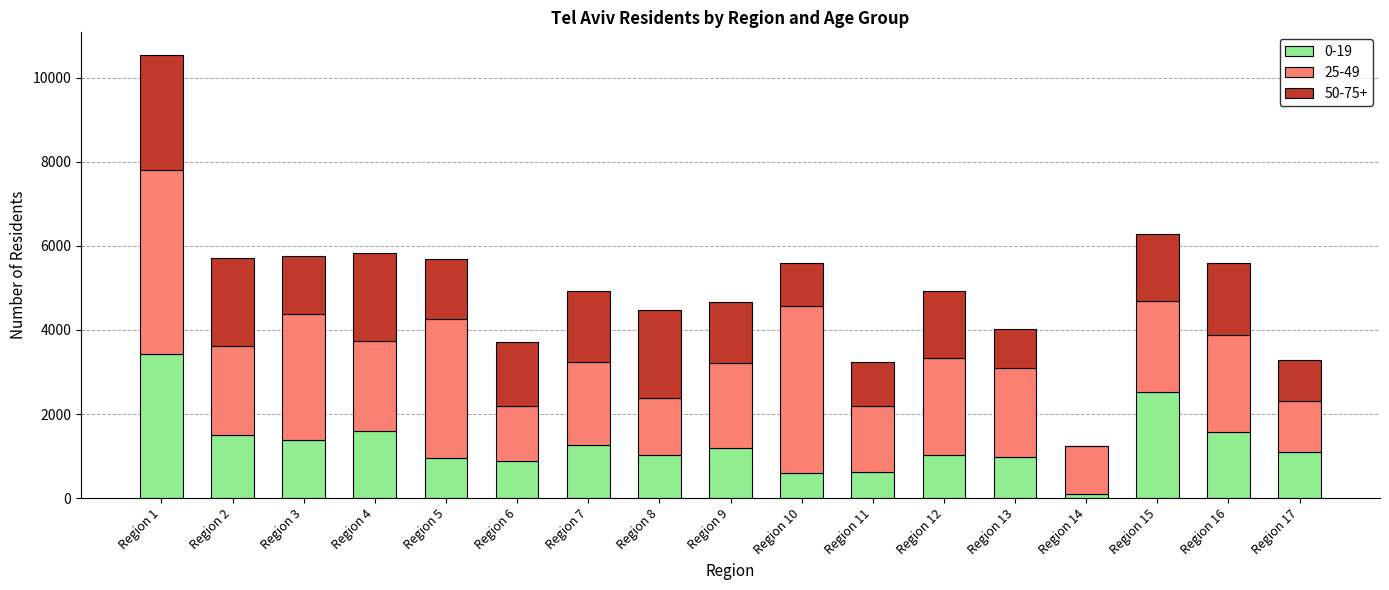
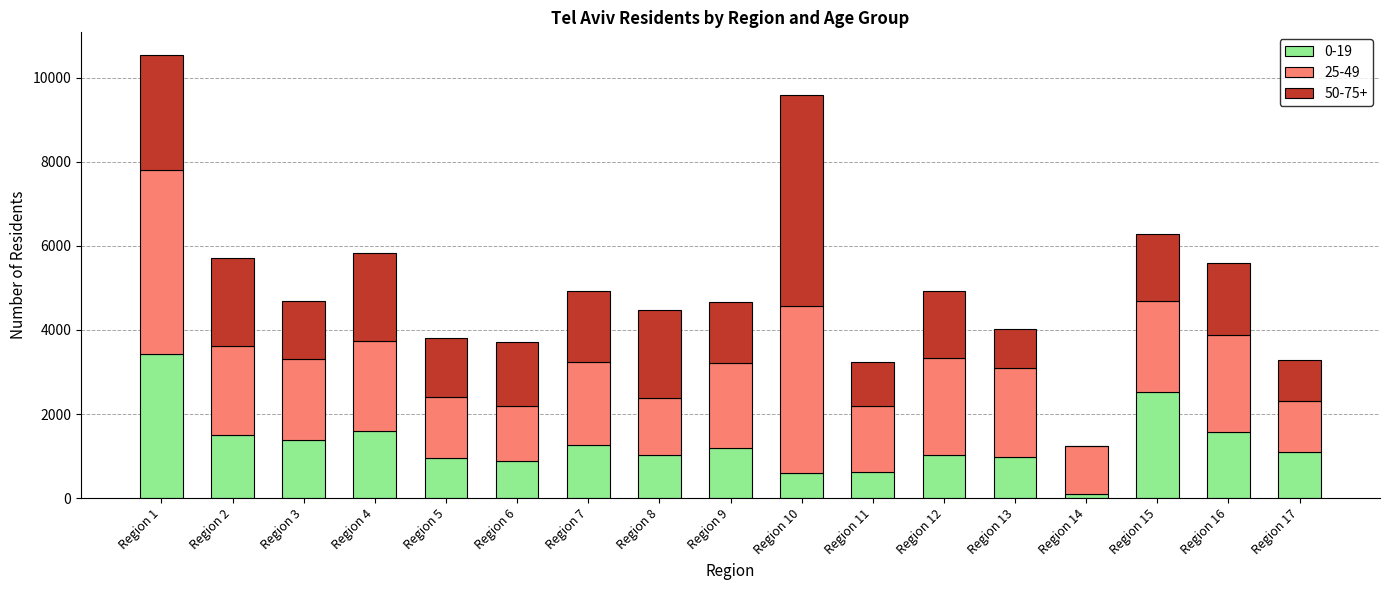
25-49, Region 3: 3000 -> 1900
25-49, Region 5: 3300 -> 1400
50-75+, Region 10: 1000 -> 5000
